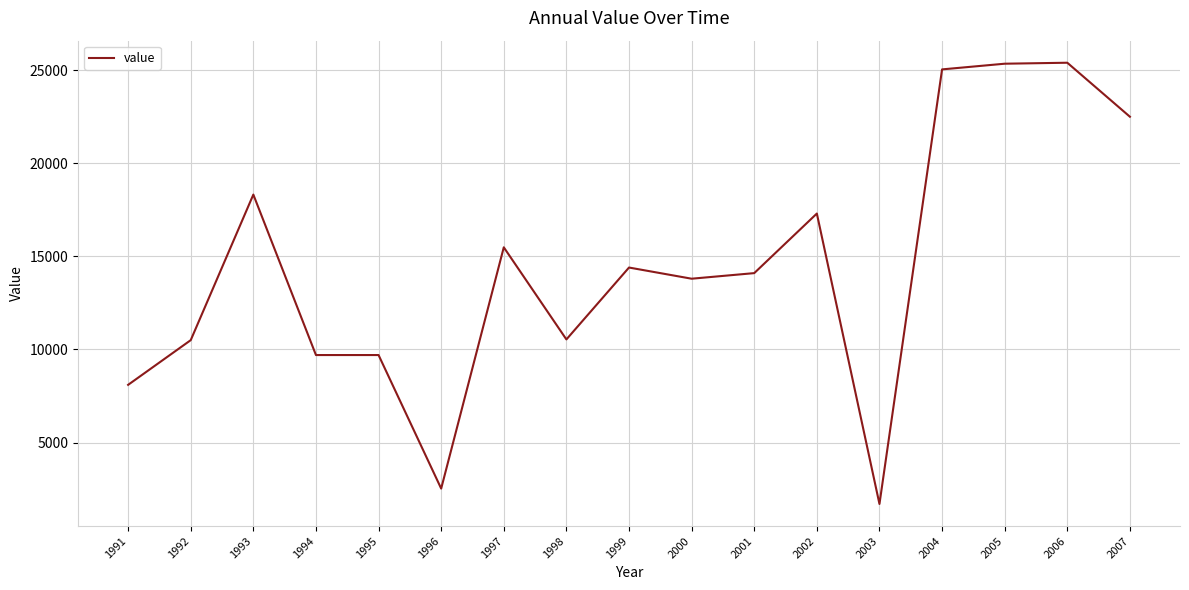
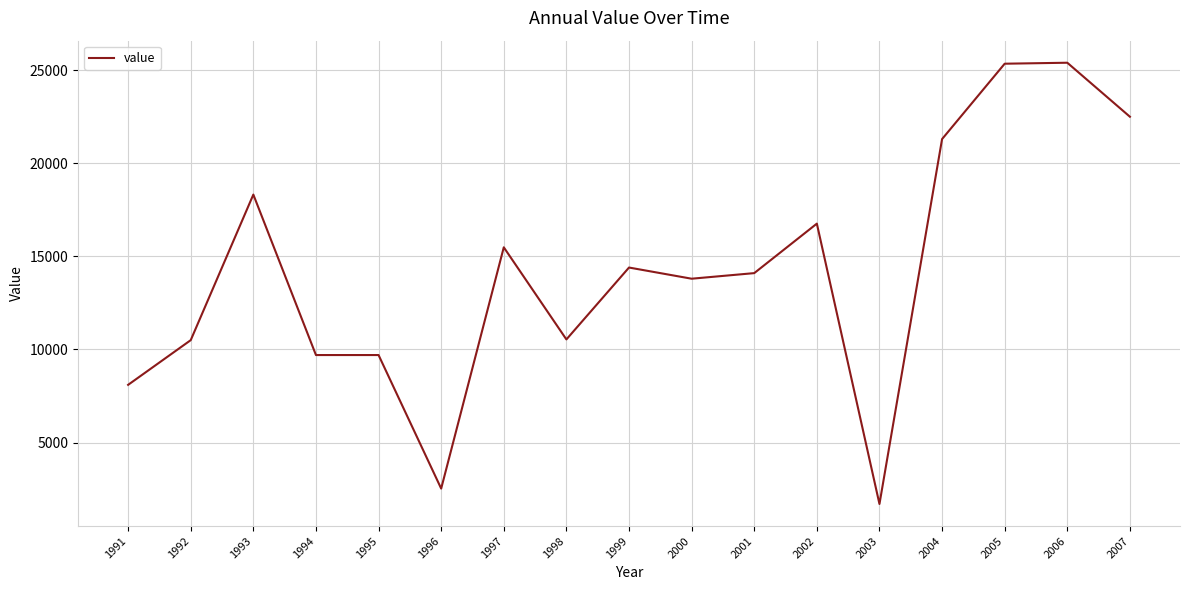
2002: 17300 -> 16800
2004: 25000 -> 21300
